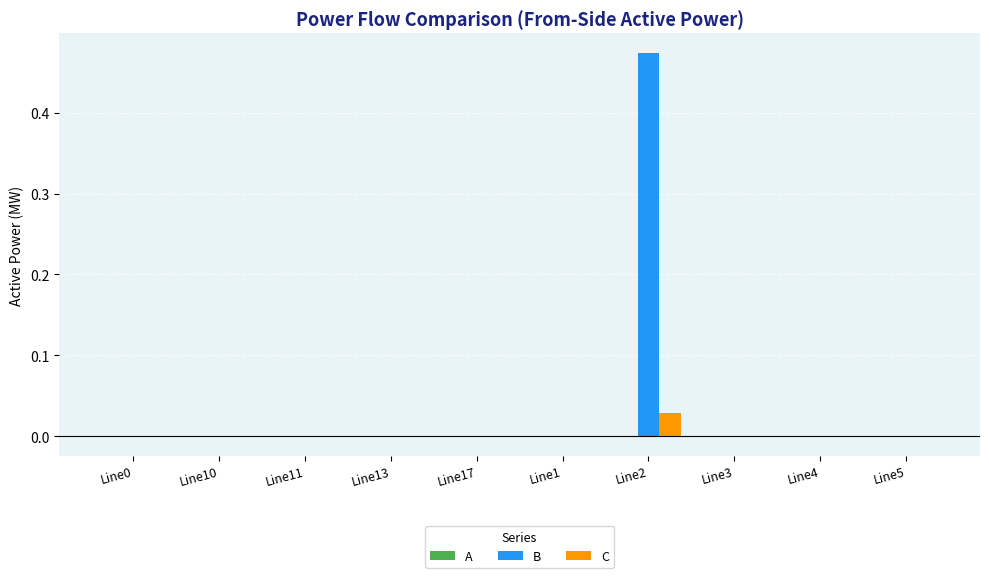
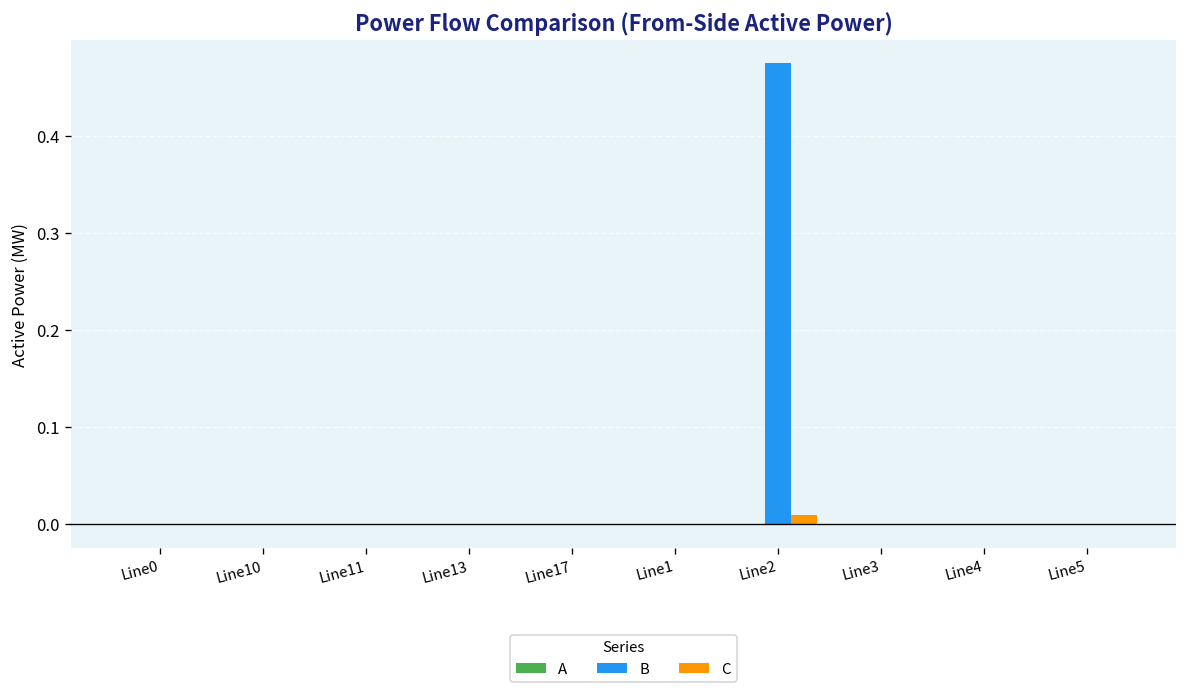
C, Line2: 0.03 -> 0.01
